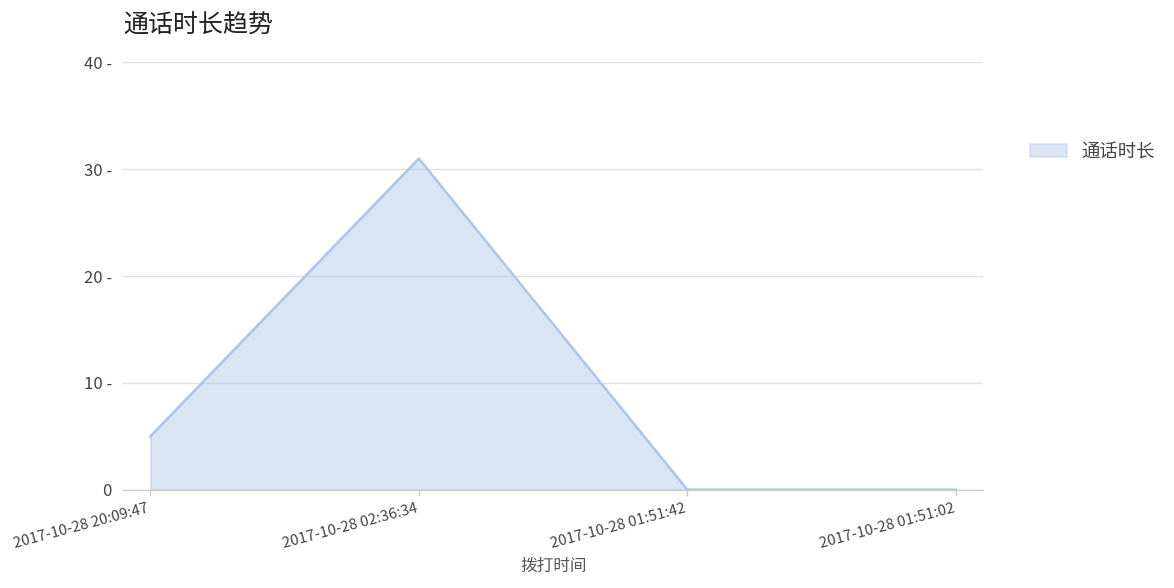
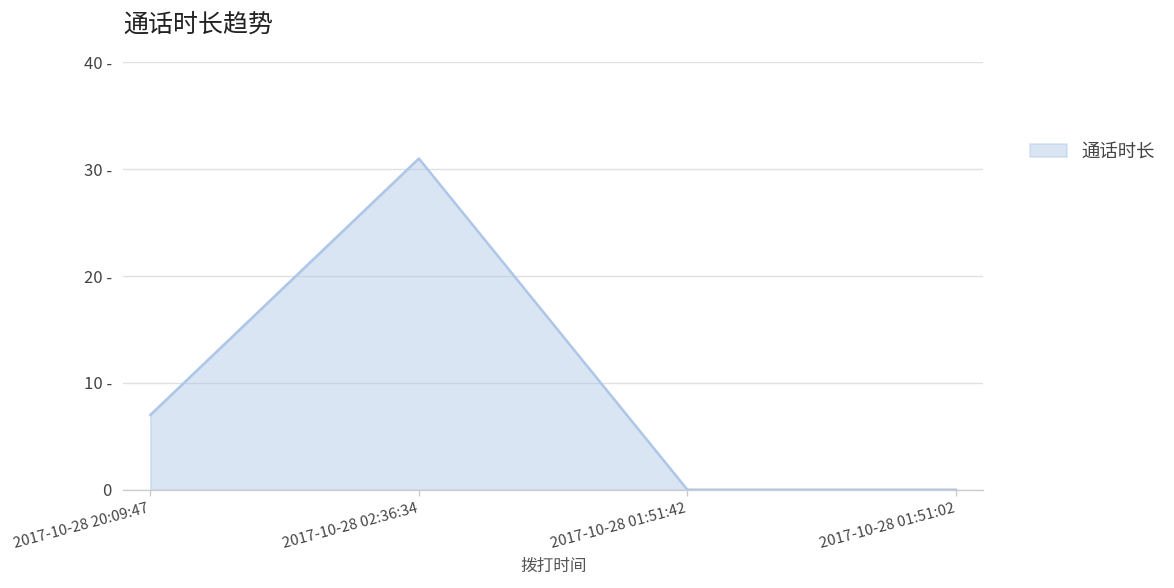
2017-10-28 20:09:47: 5 - -> 7 -
